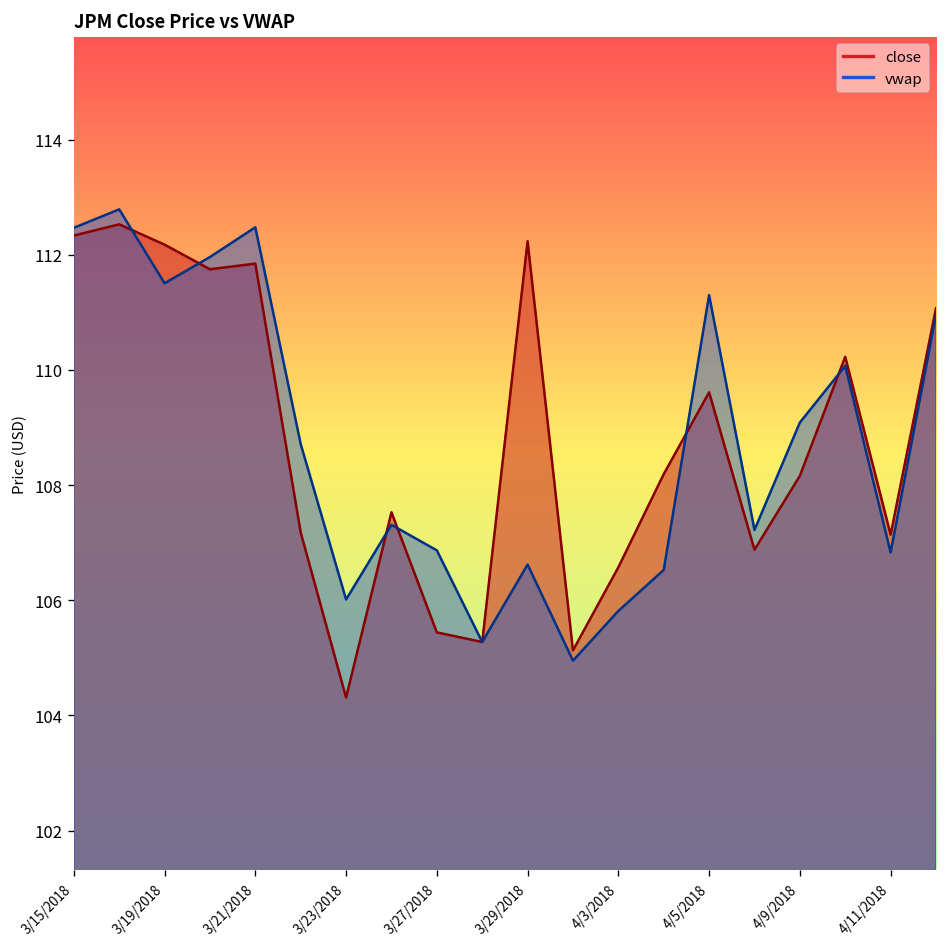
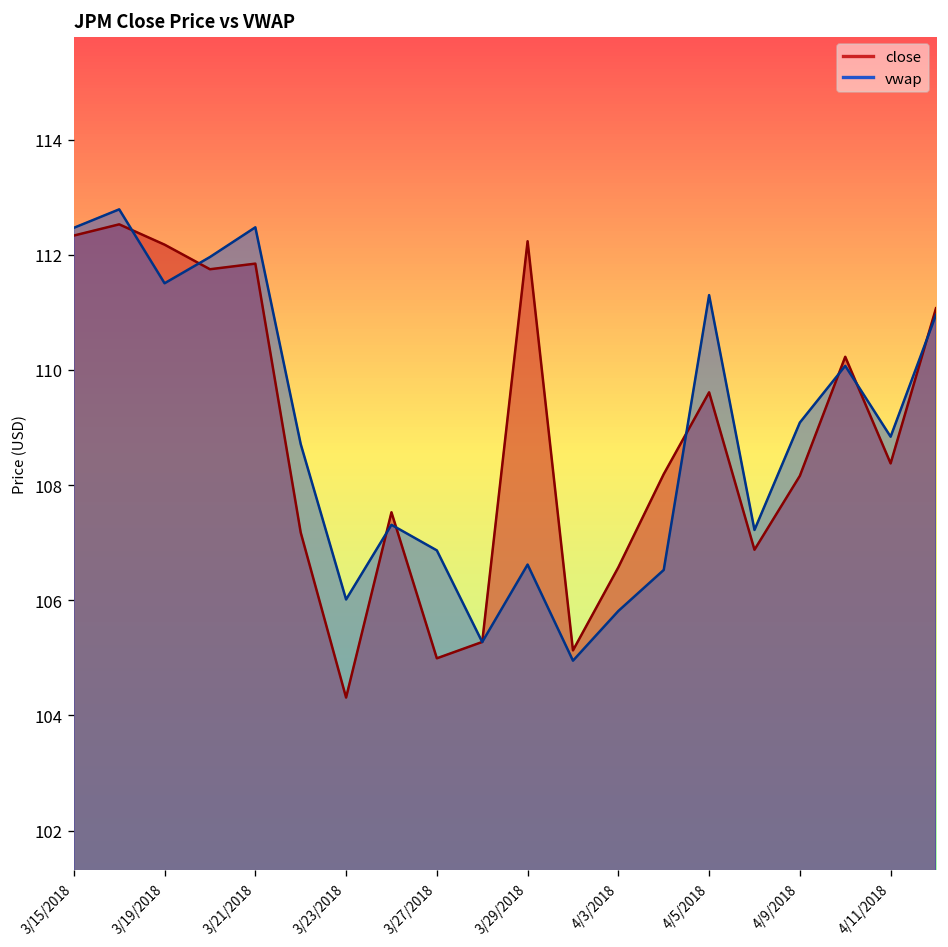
close, 3/27/2018: 105.4 -> 105.0
close, 4/11/2018: 107.1 -> 108.4
vwap, 4/11/2018: 106.8 -> 108.8
